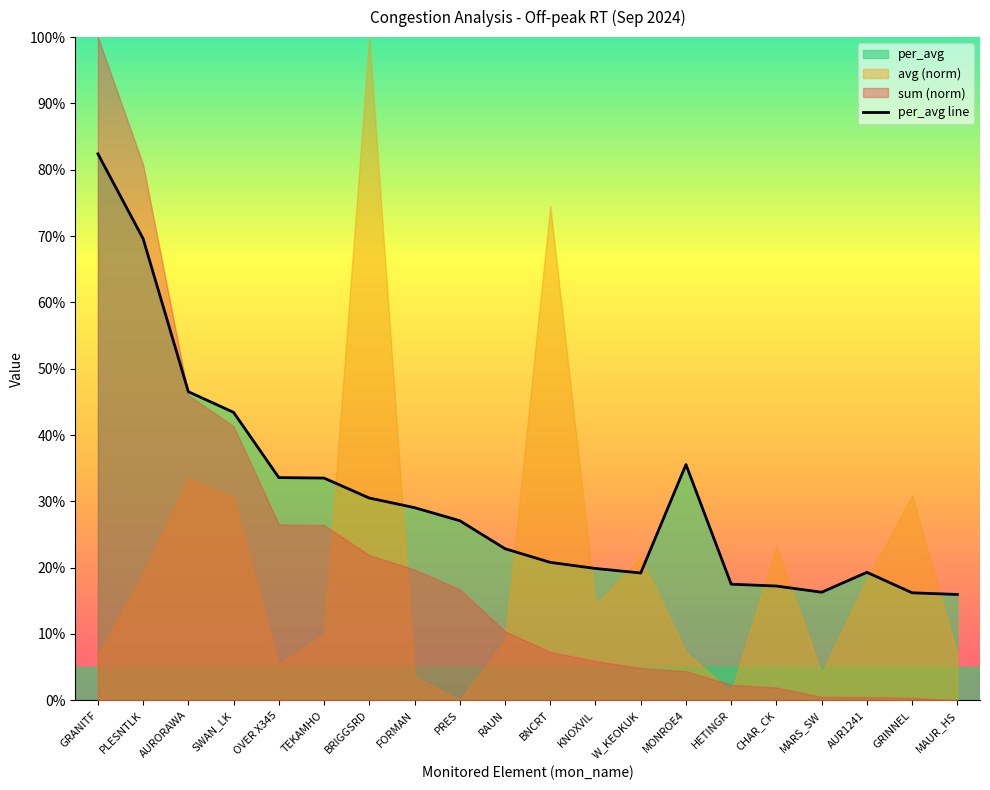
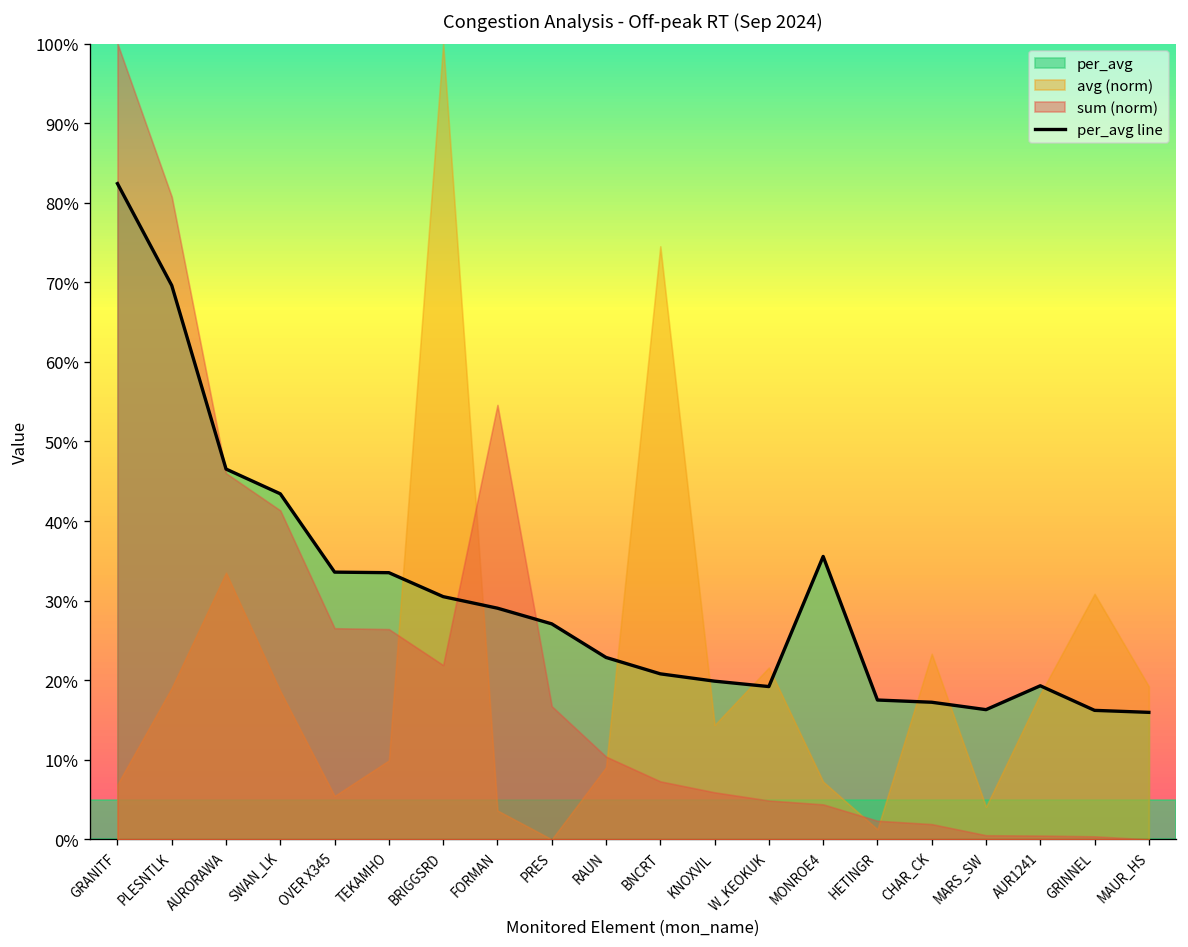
avg (norm), SWAN_LK: 31% -> 19%
sum (norm), FORMAN: 20% -> 55%
avg (norm), MAUR_HS: 7% -> 19%
